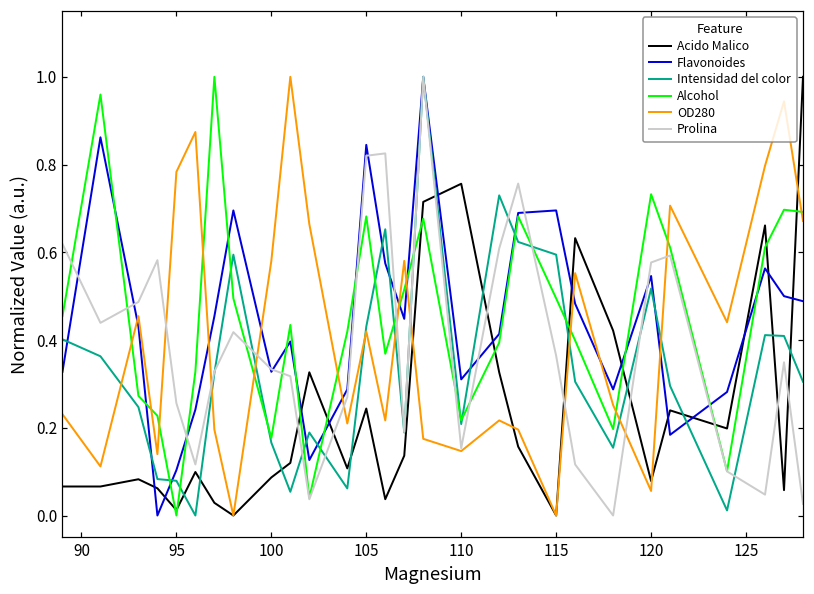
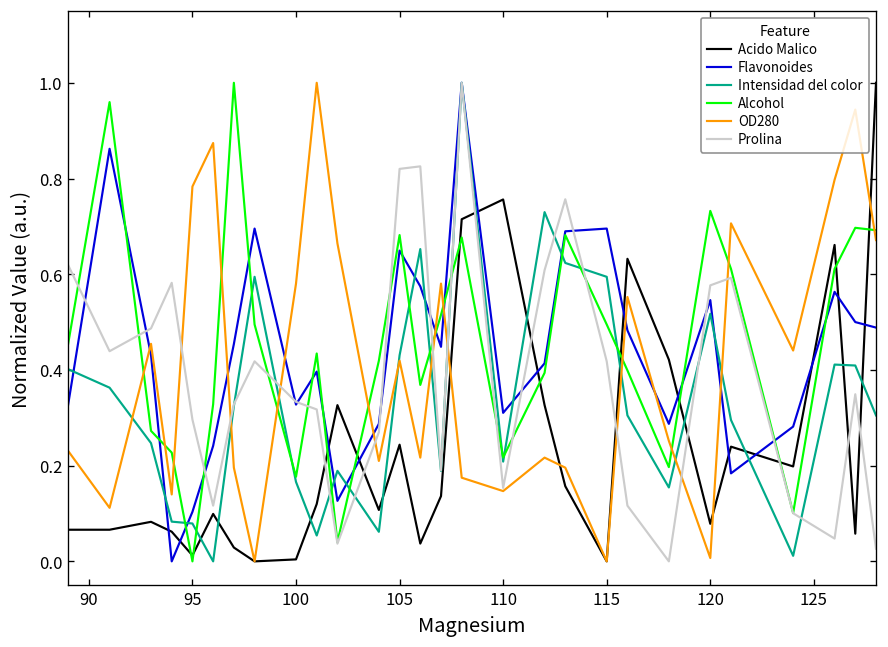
Prolina, 95: 0.26 -> 0.30
Acido Malico, 100: 0.09 -> 0.00
Flavonoides, 105: 0.84 -> 0.65
Prolina, 115: 0.36 -> 0.42
OD280, 120: 0.06 -> 0.01
